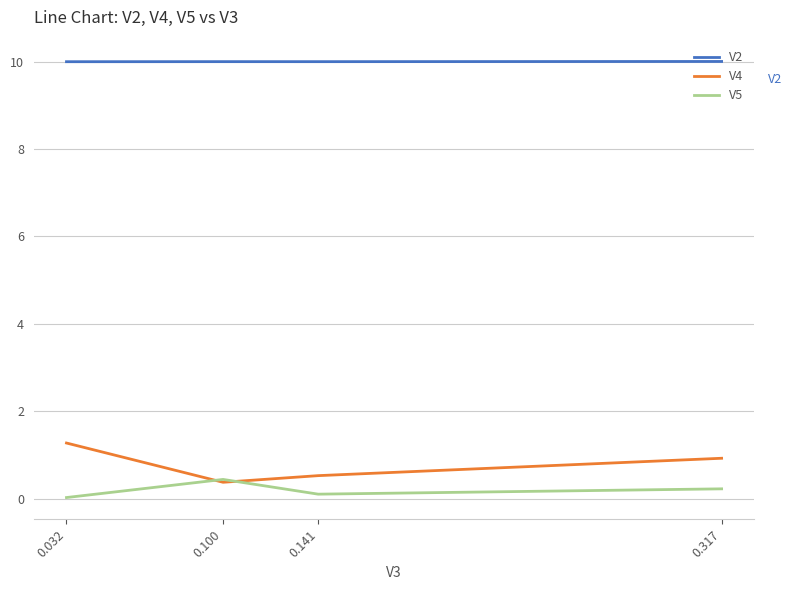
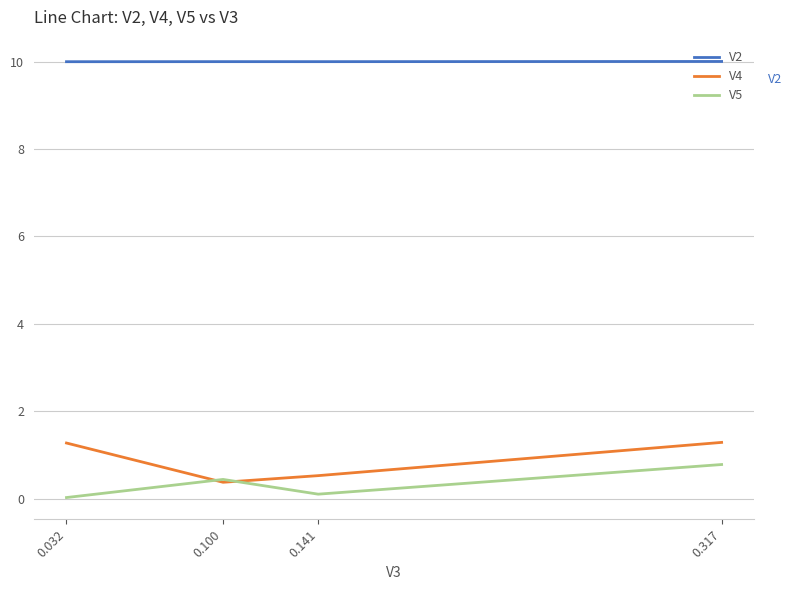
V4, 0.317: 0.9 -> 1.3
V5, 0.317: 0.2 -> 0.8
